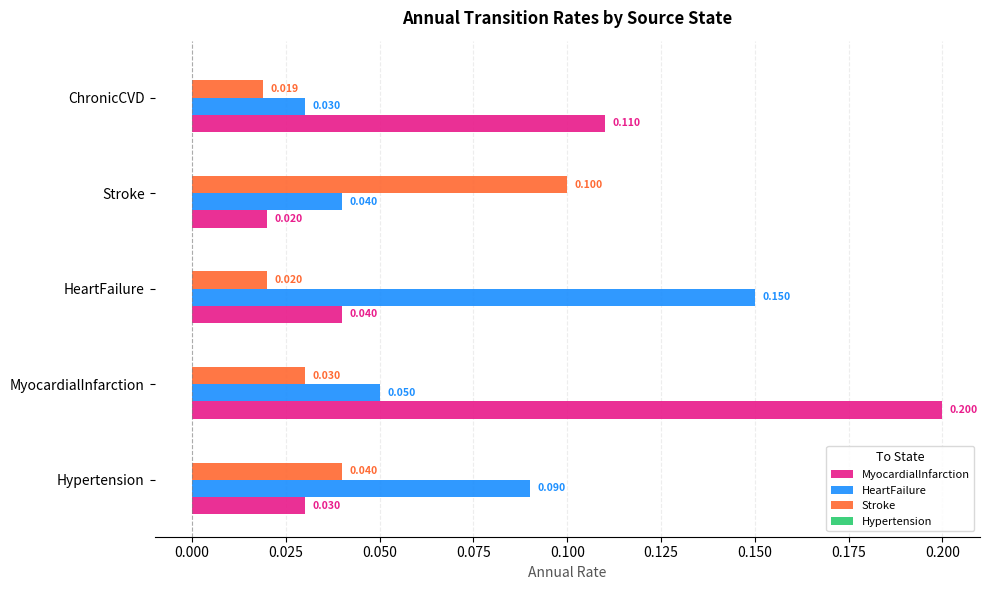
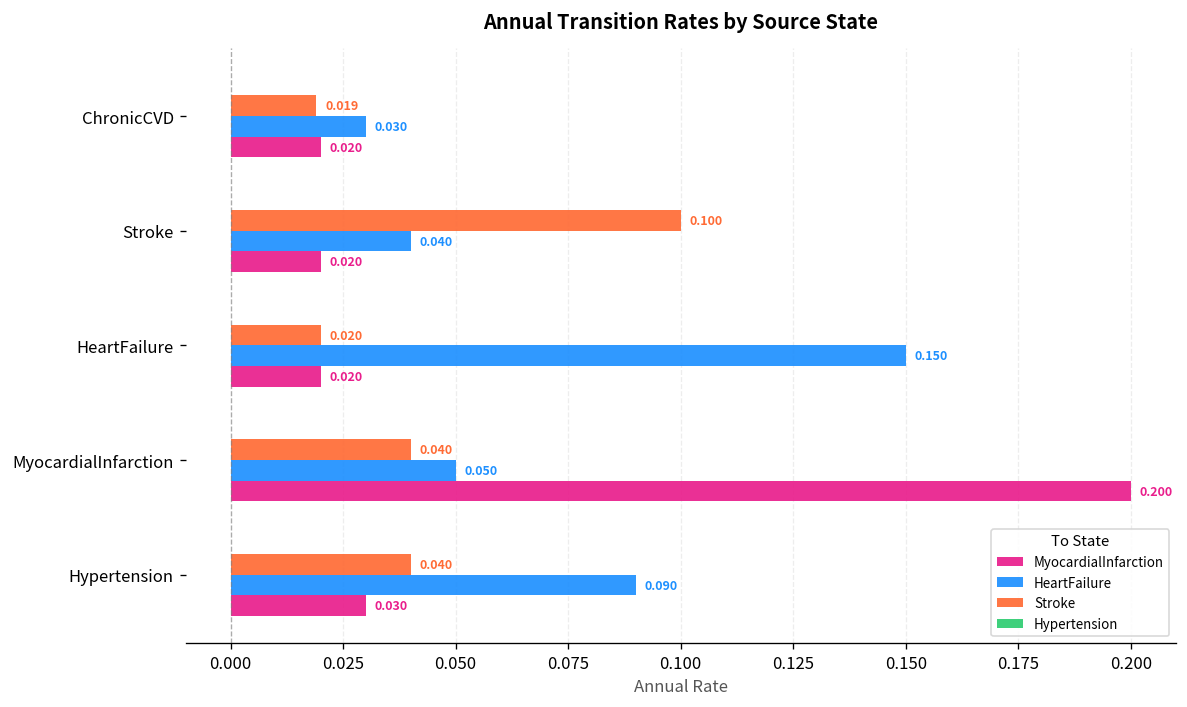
MyocardialInfarction, ChronicCVD: 0.110 -> 0.020
MyocardialInfarction, HeartFailure: 0.040 -> 0.020
Stroke, MyocardialInfarction: 0.030 -> 0.040
